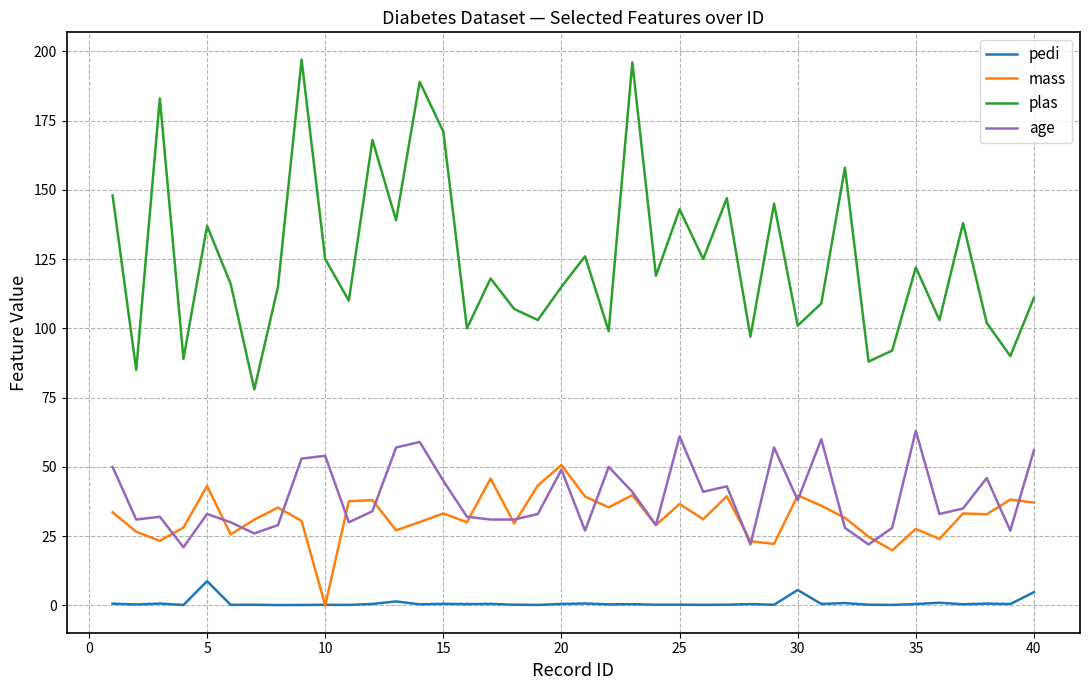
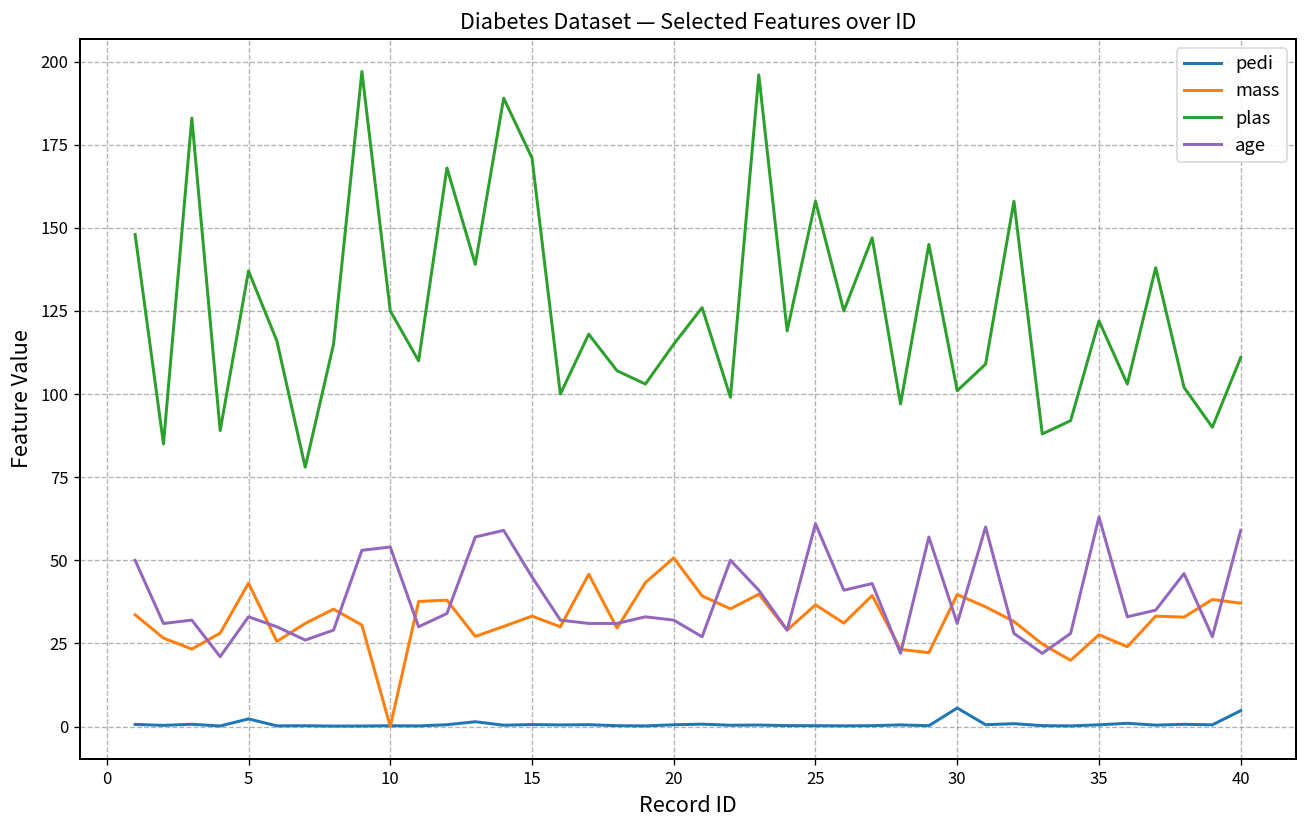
pedi, 5: 9 -> 2
age, 20: 49 -> 32
plas, 25: 143 -> 158
age, 30: 38 -> 31
age, 40: 56 -> 59
